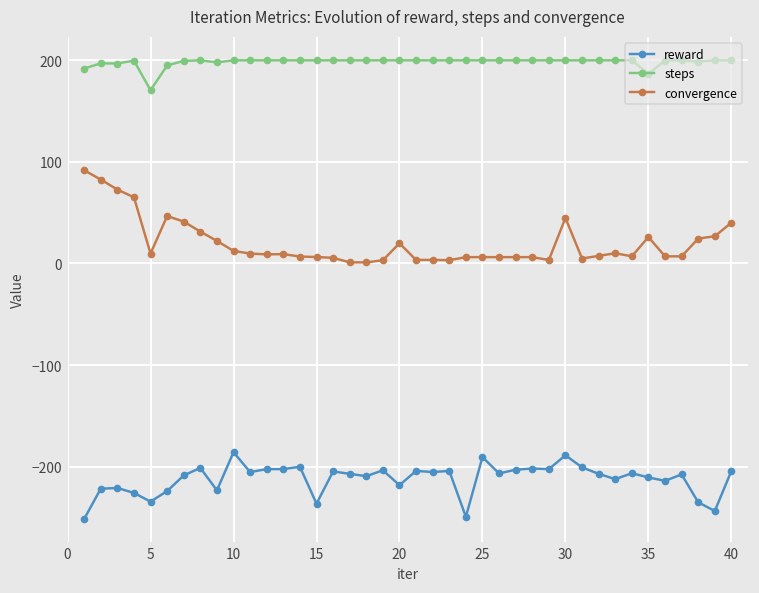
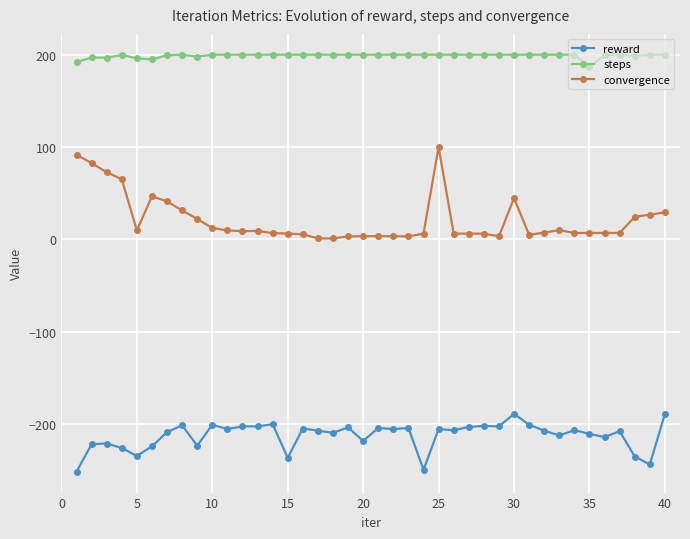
steps, 5: 170 -> 200
reward, 10: -190 -> -200
convergence, 20: 20 -> 0
reward, 25: -190 -> -210
convergence, 25: 10 -> 100
convergence, 35: 30 -> 10
reward, 40: -200 -> -190
convergence, 40: 40 -> 30
